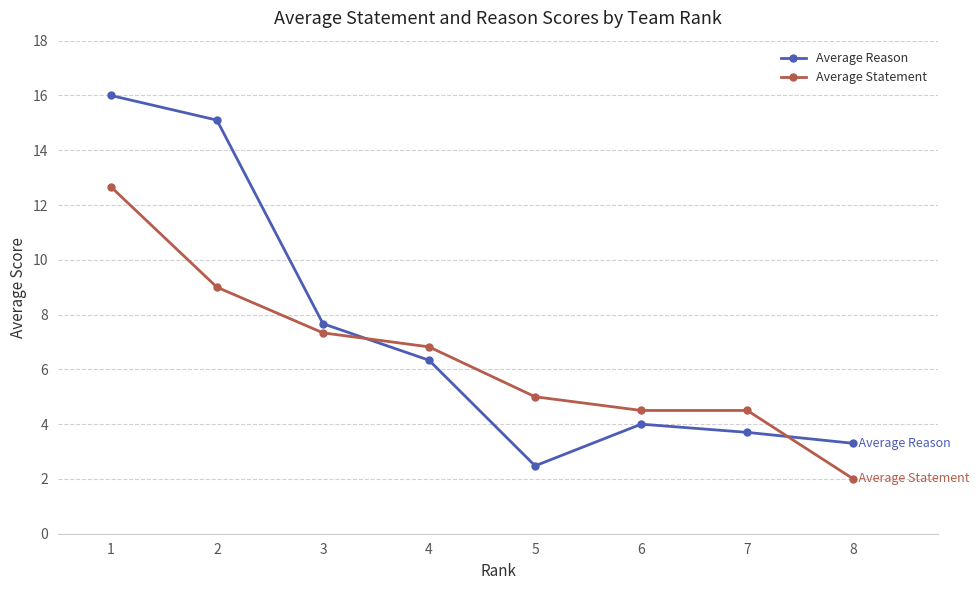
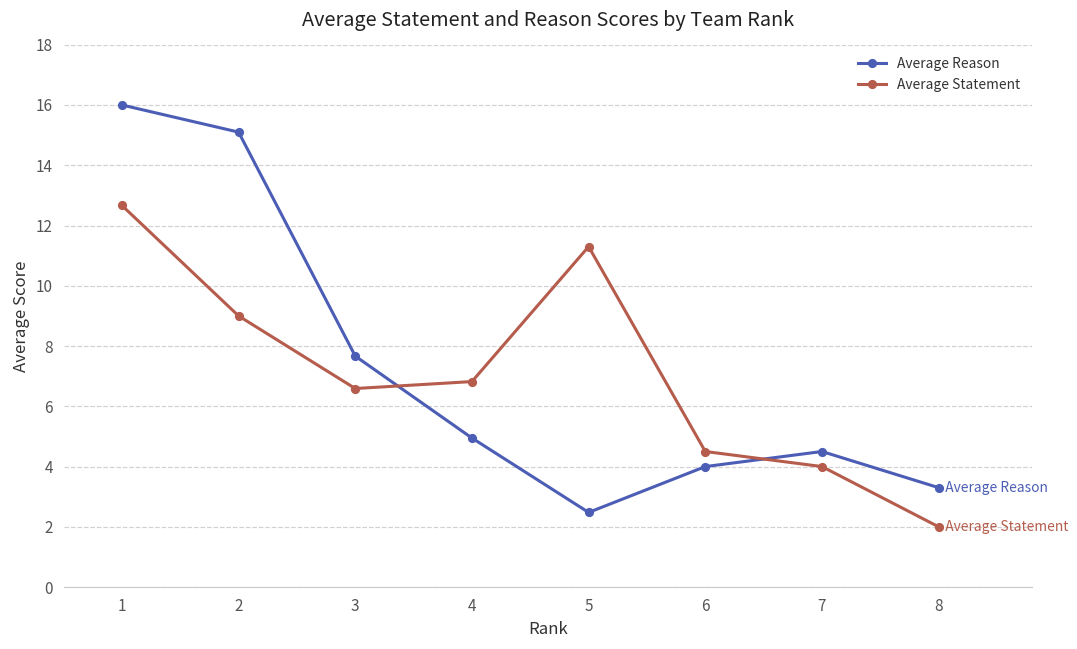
Average Statement, 3: 7.3 -> 6.6
Average Reason, 4: 6.3 -> 4.9
Average Statement, 5: 5.0 -> 11.3
Average Reason, 7: 3.7 -> 4.5
Average Statement, 7: 4.5 -> 4.0
